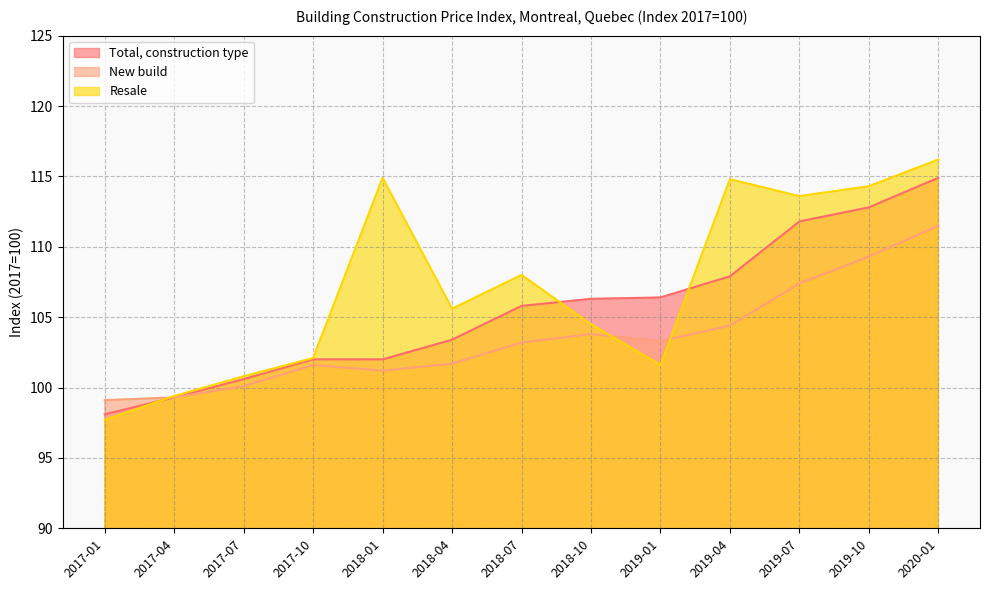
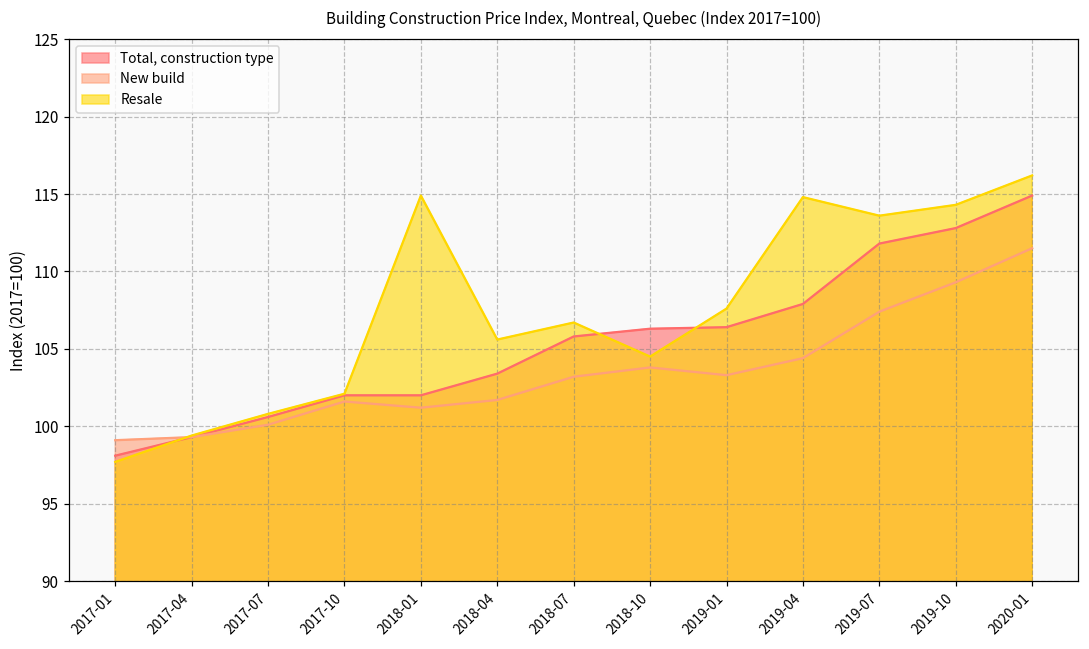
Resale, 2018-07: 108.0 -> 106.7
Resale, 2019-01: 101.6 -> 107.6
